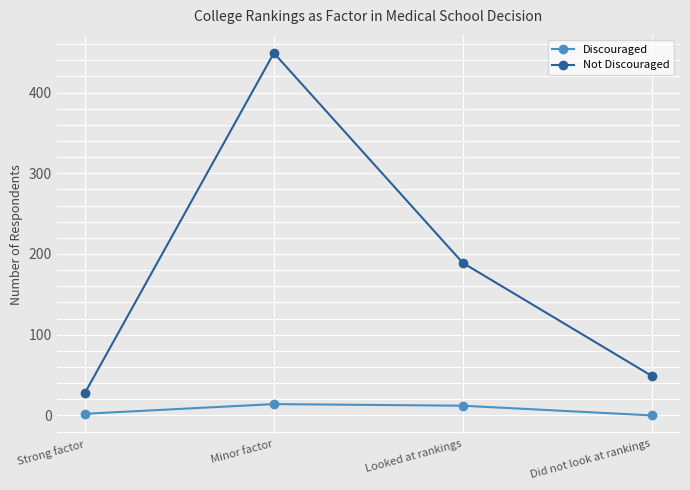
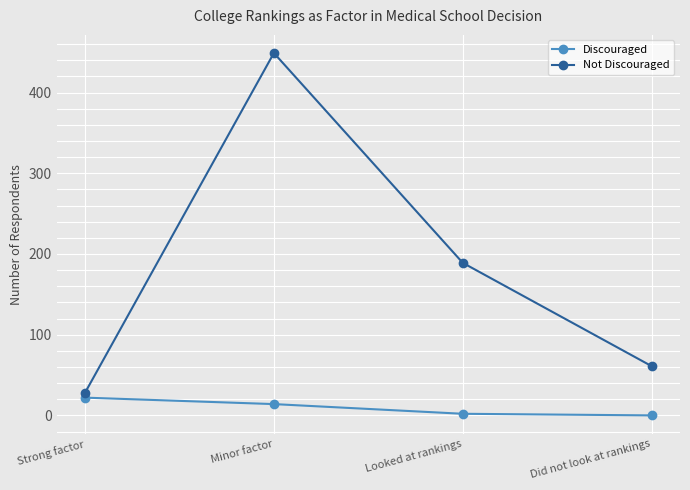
Discouraged, Strong factor: 0 -> 20
Discouraged, Looked at rankings: 10 -> 0
Not Discouraged, Did not look at rankings: 50 -> 60
